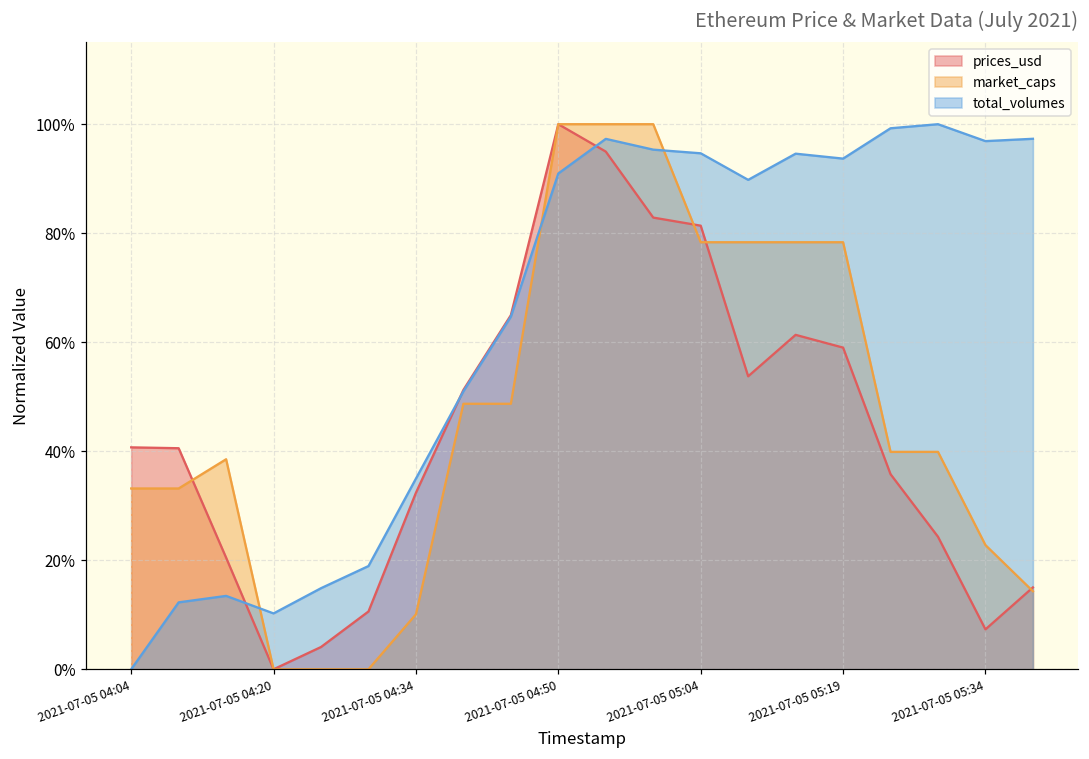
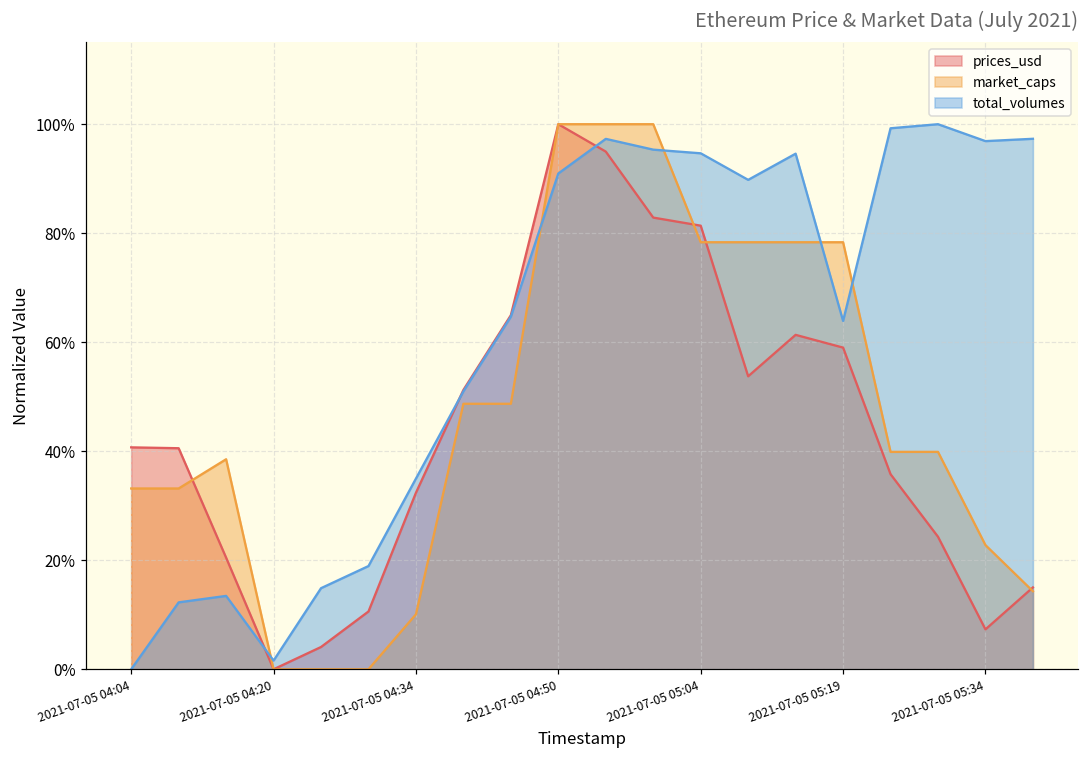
total_volumes, 2021-07-05 04:20: 10% -> 2%
total_volumes, 2021-07-05 05:19: 94% -> 64%
